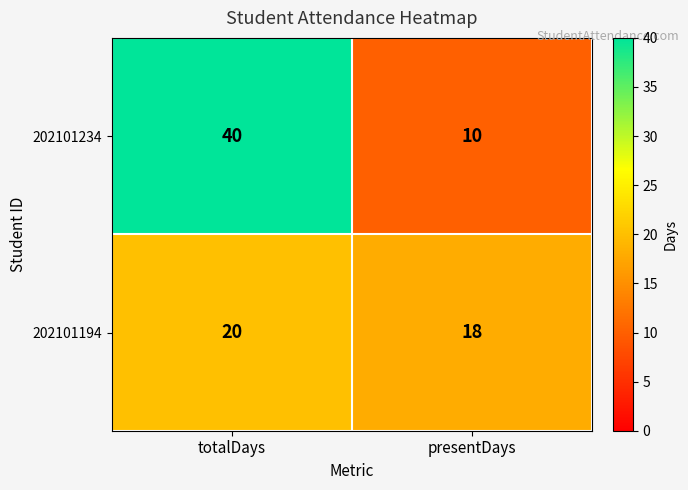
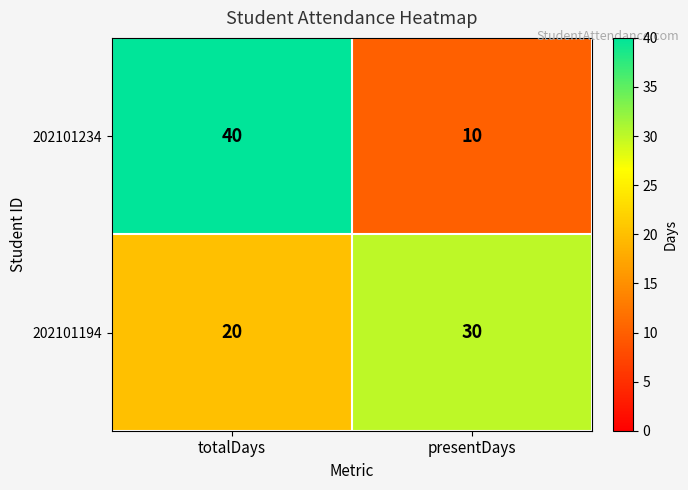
202101194, presentDays: 18 -> 30
